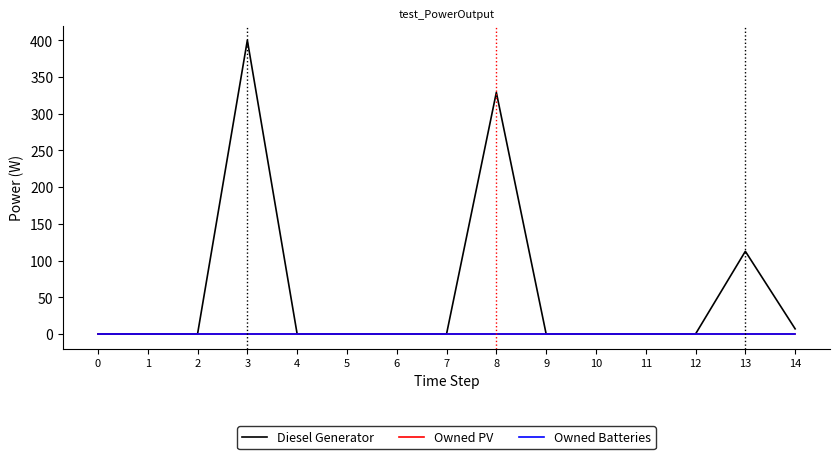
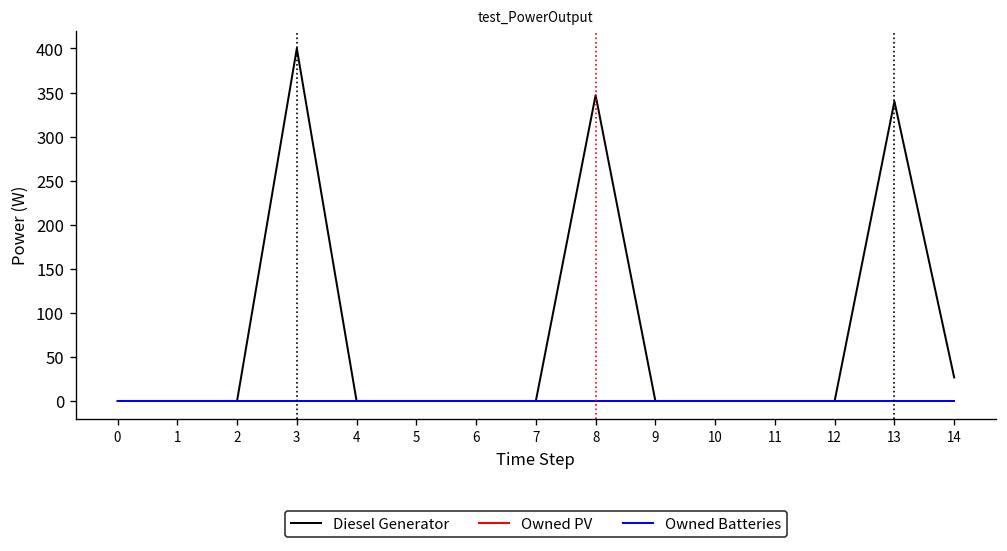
Diesel Generator, 8: 330 -> 350
Diesel Generator, 13: 110 -> 340
Diesel Generator, 14: 10 -> 30
